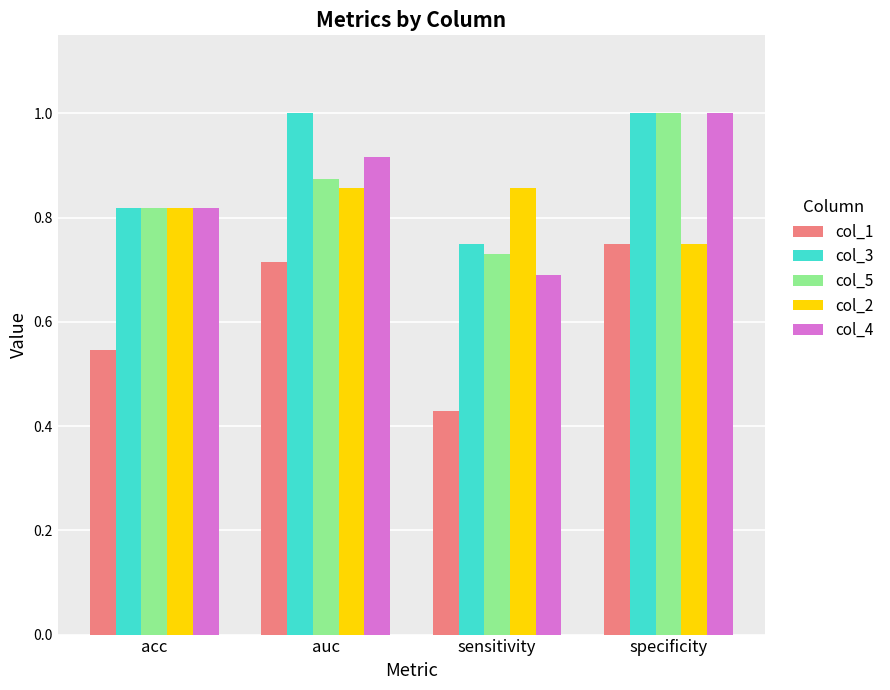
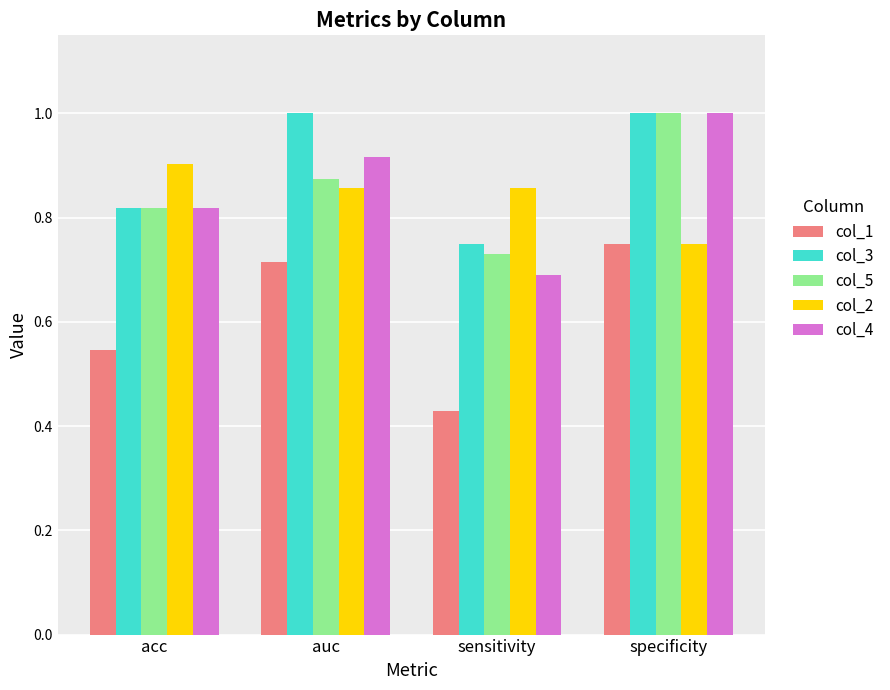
col_2, acc: 0.82 -> 0.90
